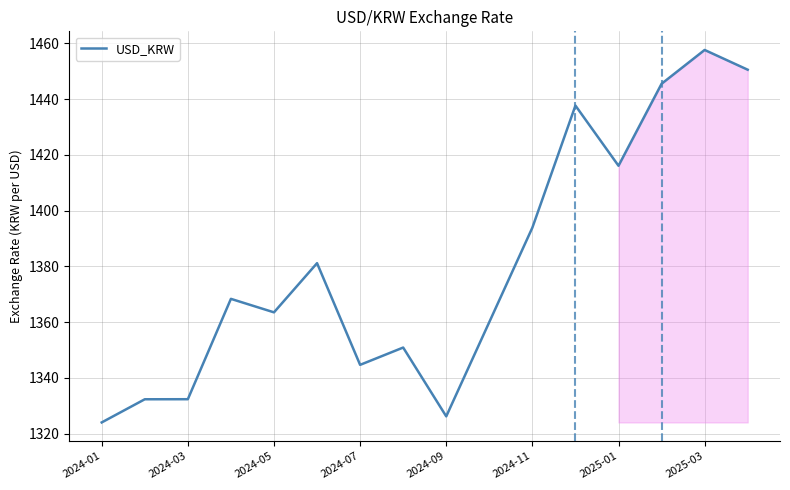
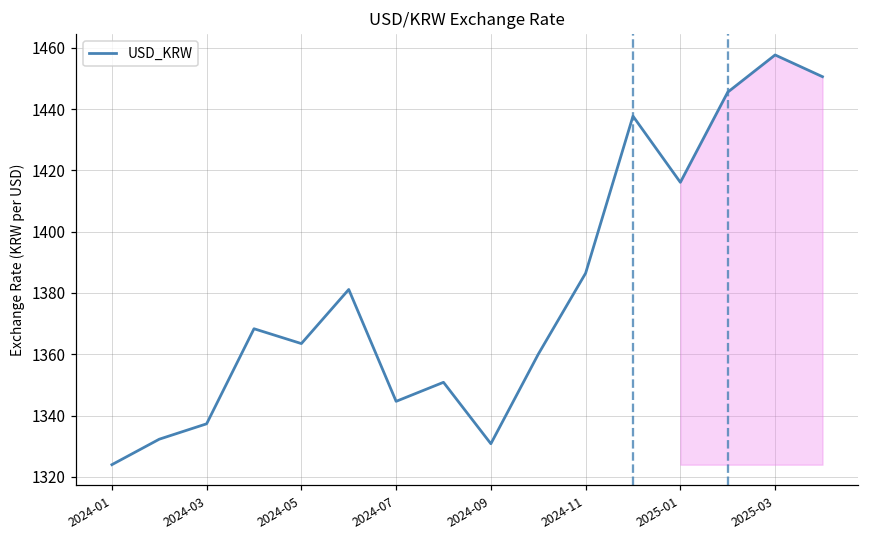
USD_KRW, 2024-03: 1332 -> 1337
USD_KRW, 2024-09: 1326 -> 1331
USD_KRW, 2024-11: 1394 -> 1386
